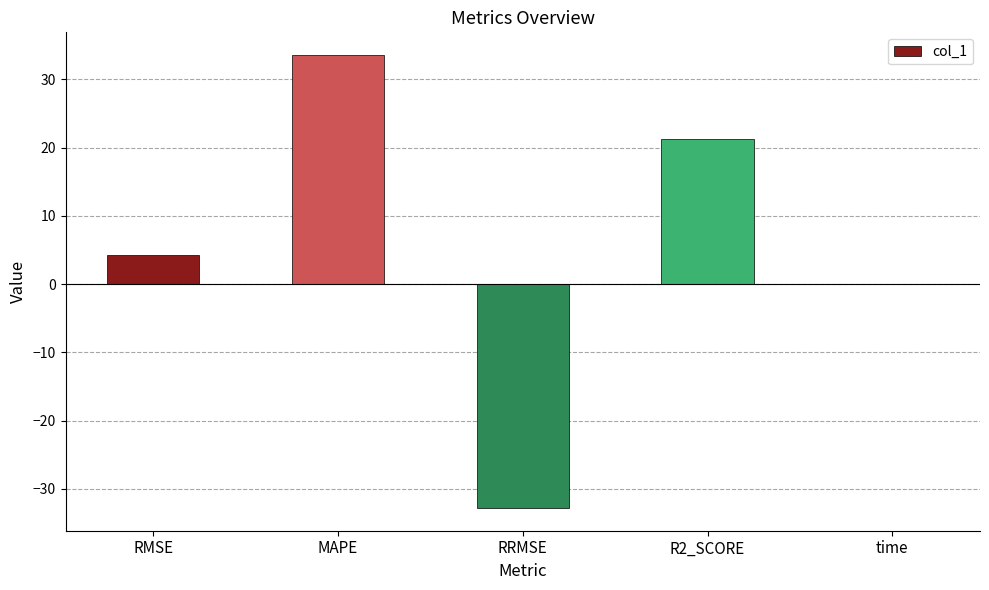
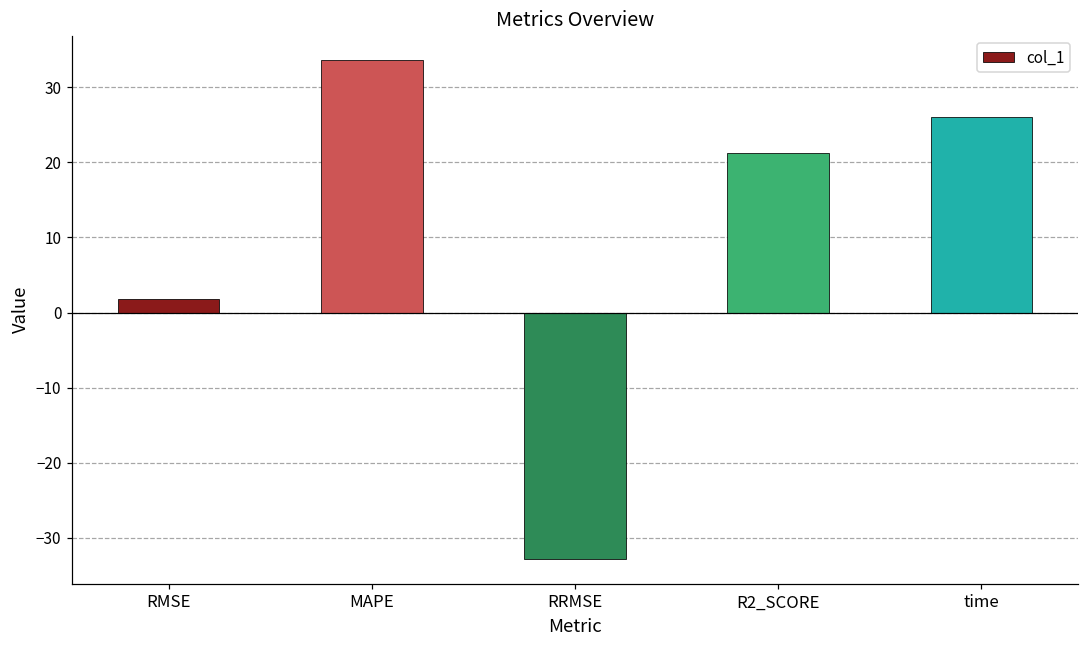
RMSE: 4 -> 2
time: 0 -> 26
